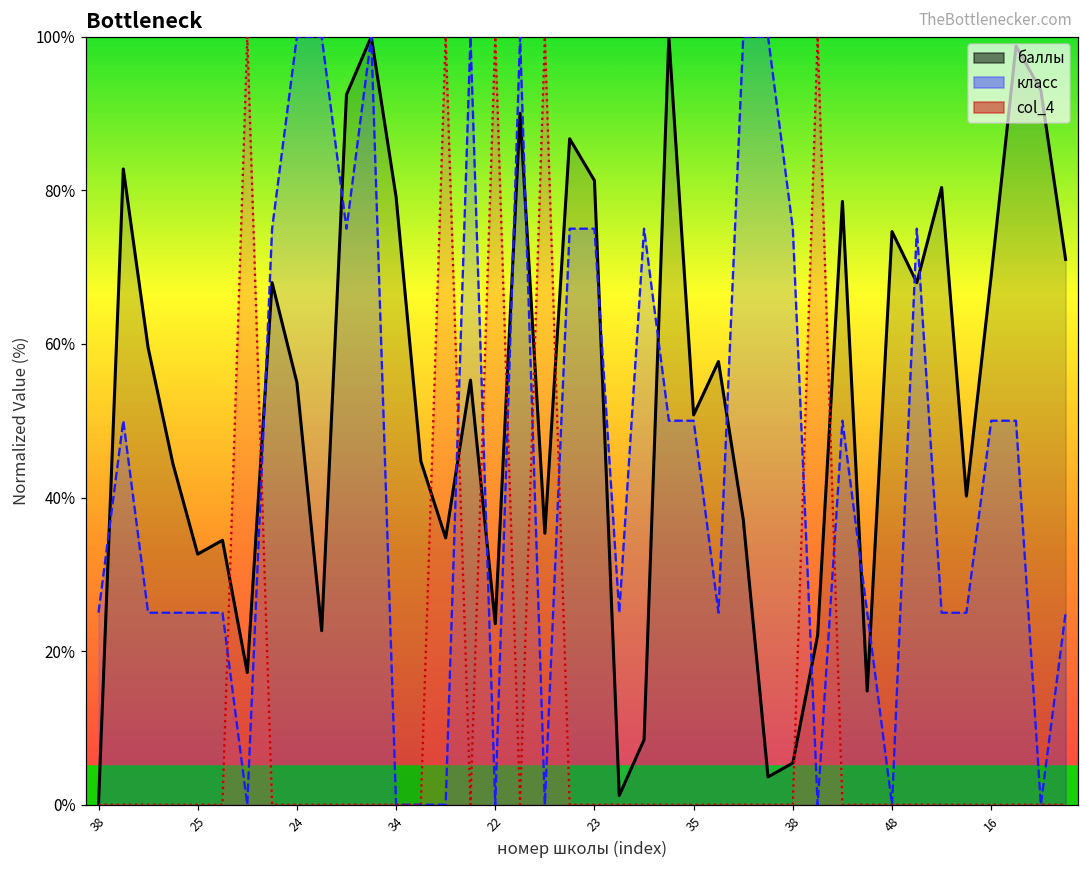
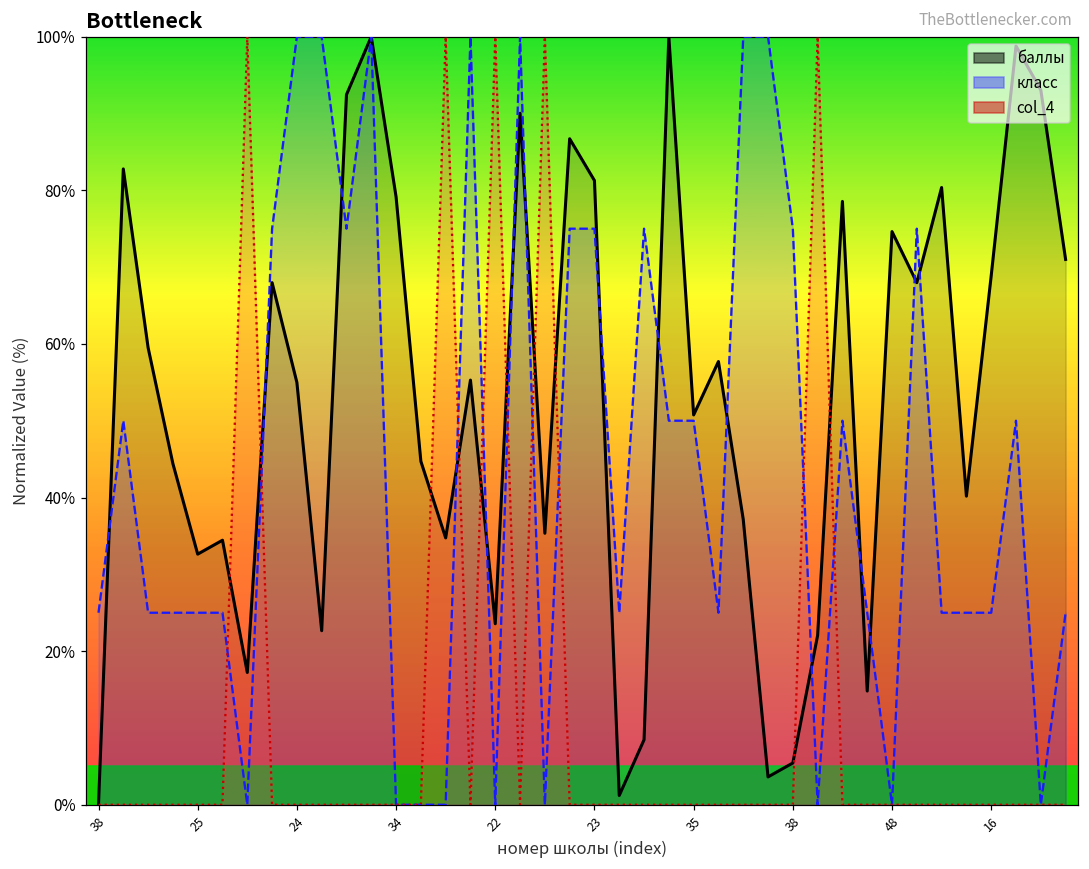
класс, 16: 50% -> 25%
